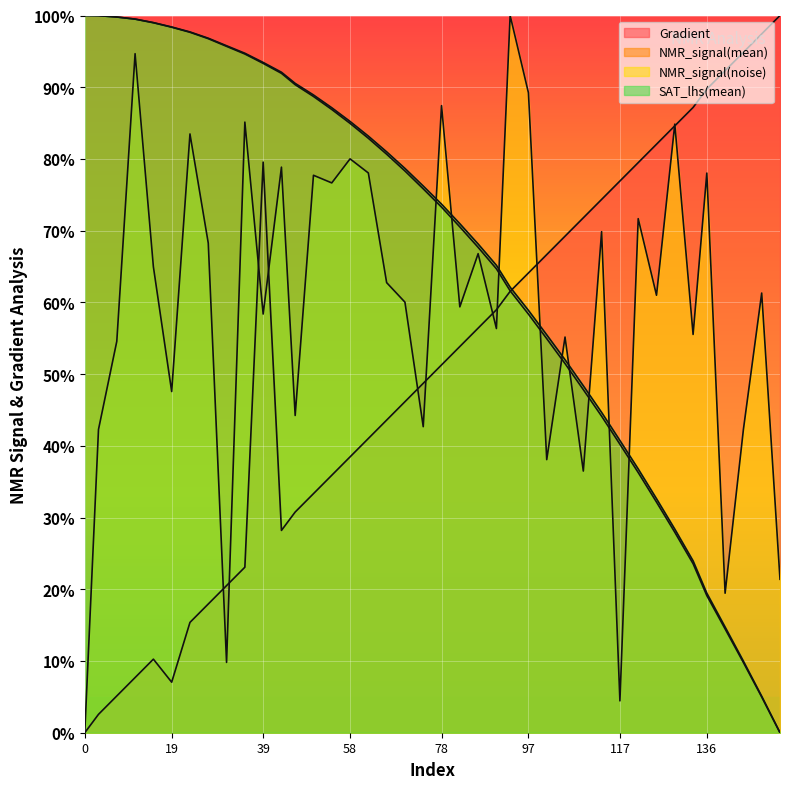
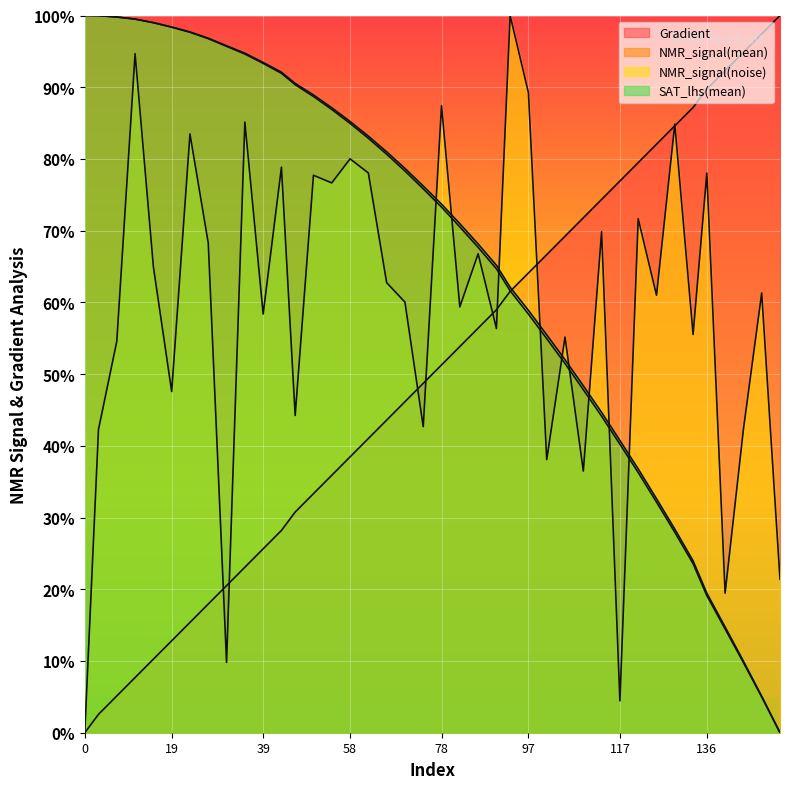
Gradient, 19: 7% -> 13%
Gradient, 39: 80% -> 26%
